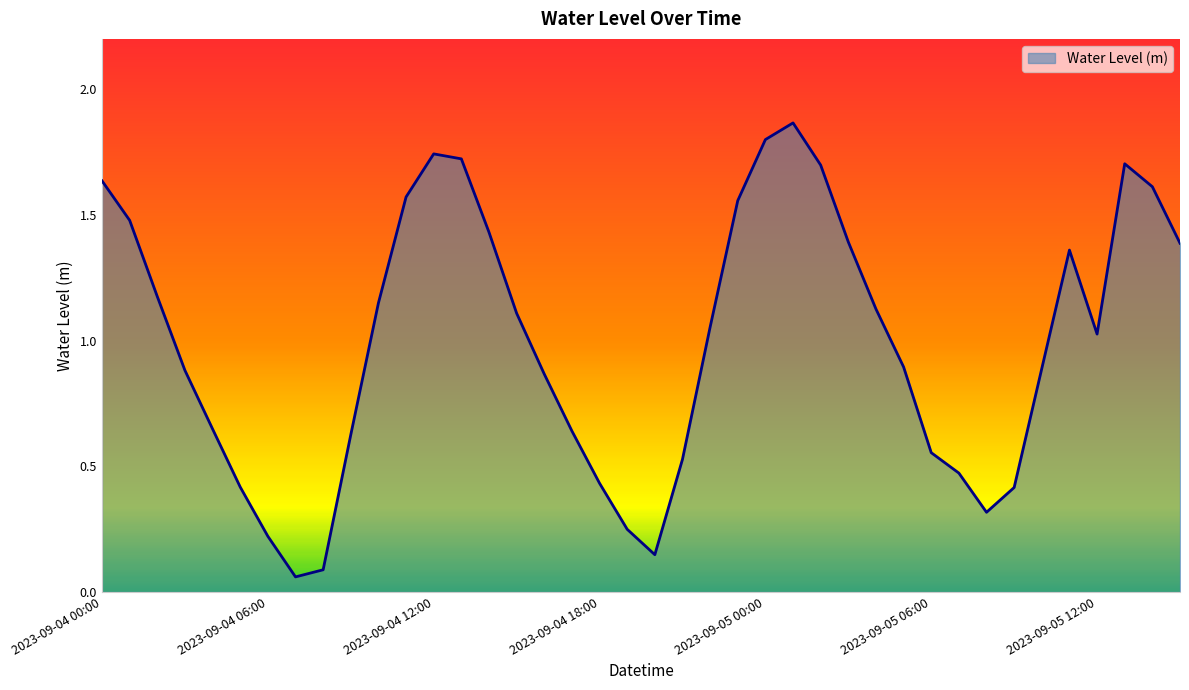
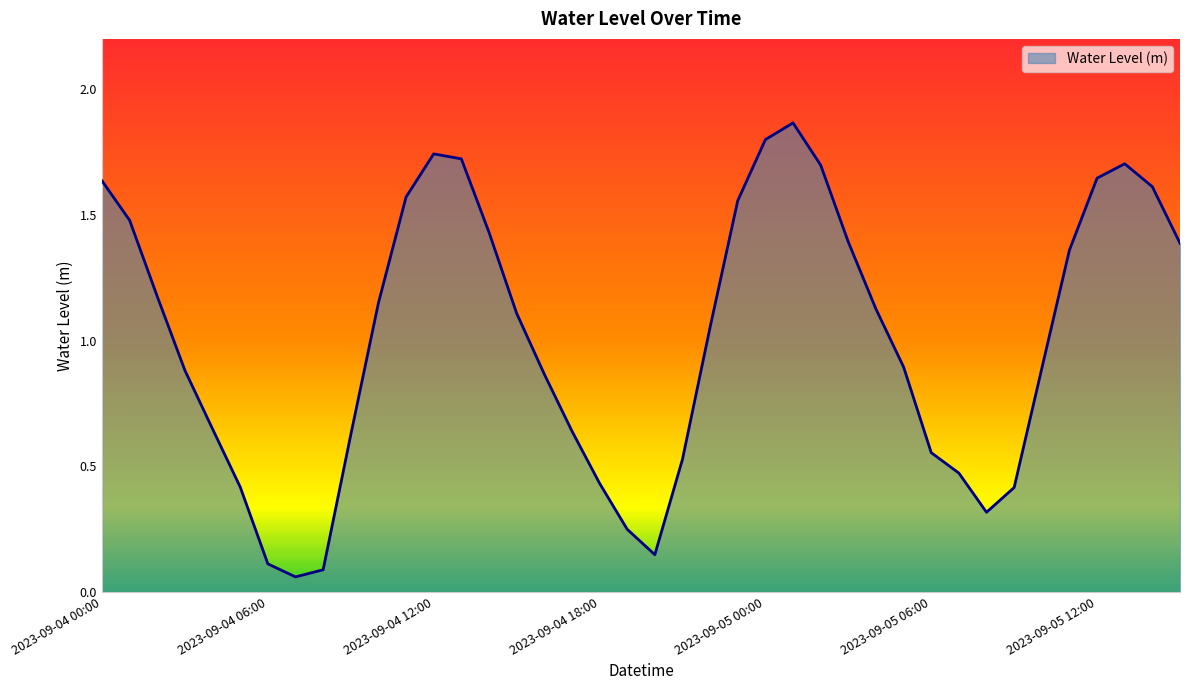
2023-09-04 06:00: 0.22 -> 0.11
2023-09-05 12:00: 1.03 -> 1.65
